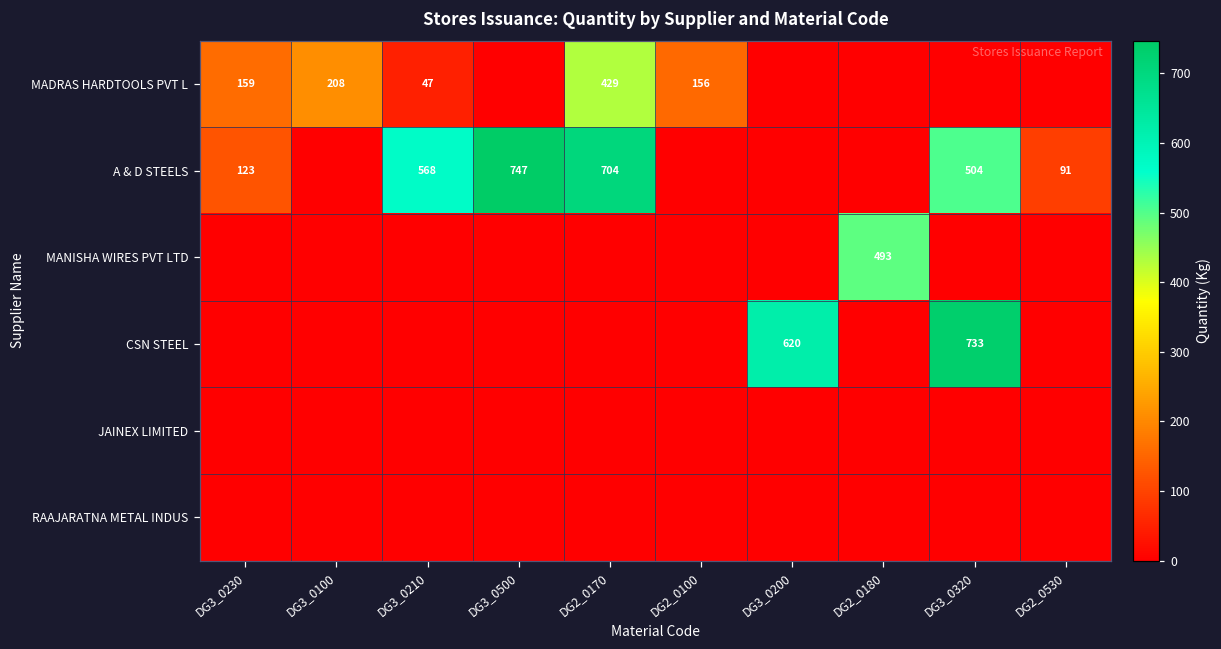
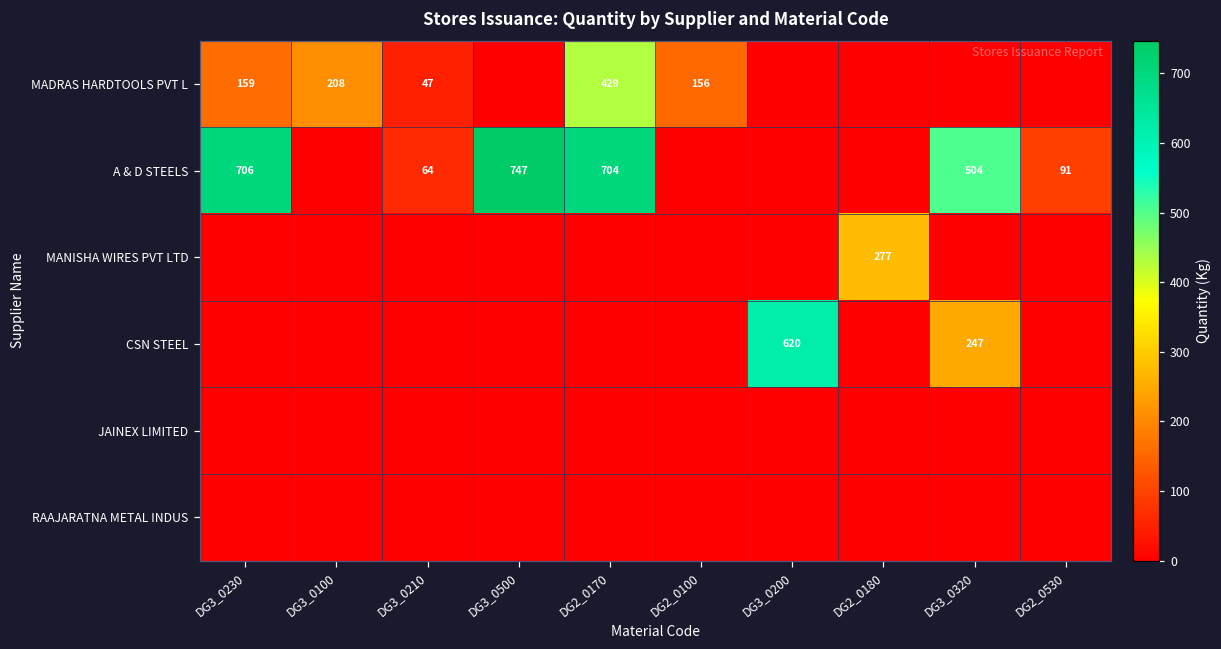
A & D STEELS, DG3_0230: 123 -> 706
A & D STEELS, DG3_0210: 568 -> 64
MANISHA WIRES PVT LTD, DG2_0180: 493 -> 277
CSN STEEL, DG3_0320: 733 -> 247
